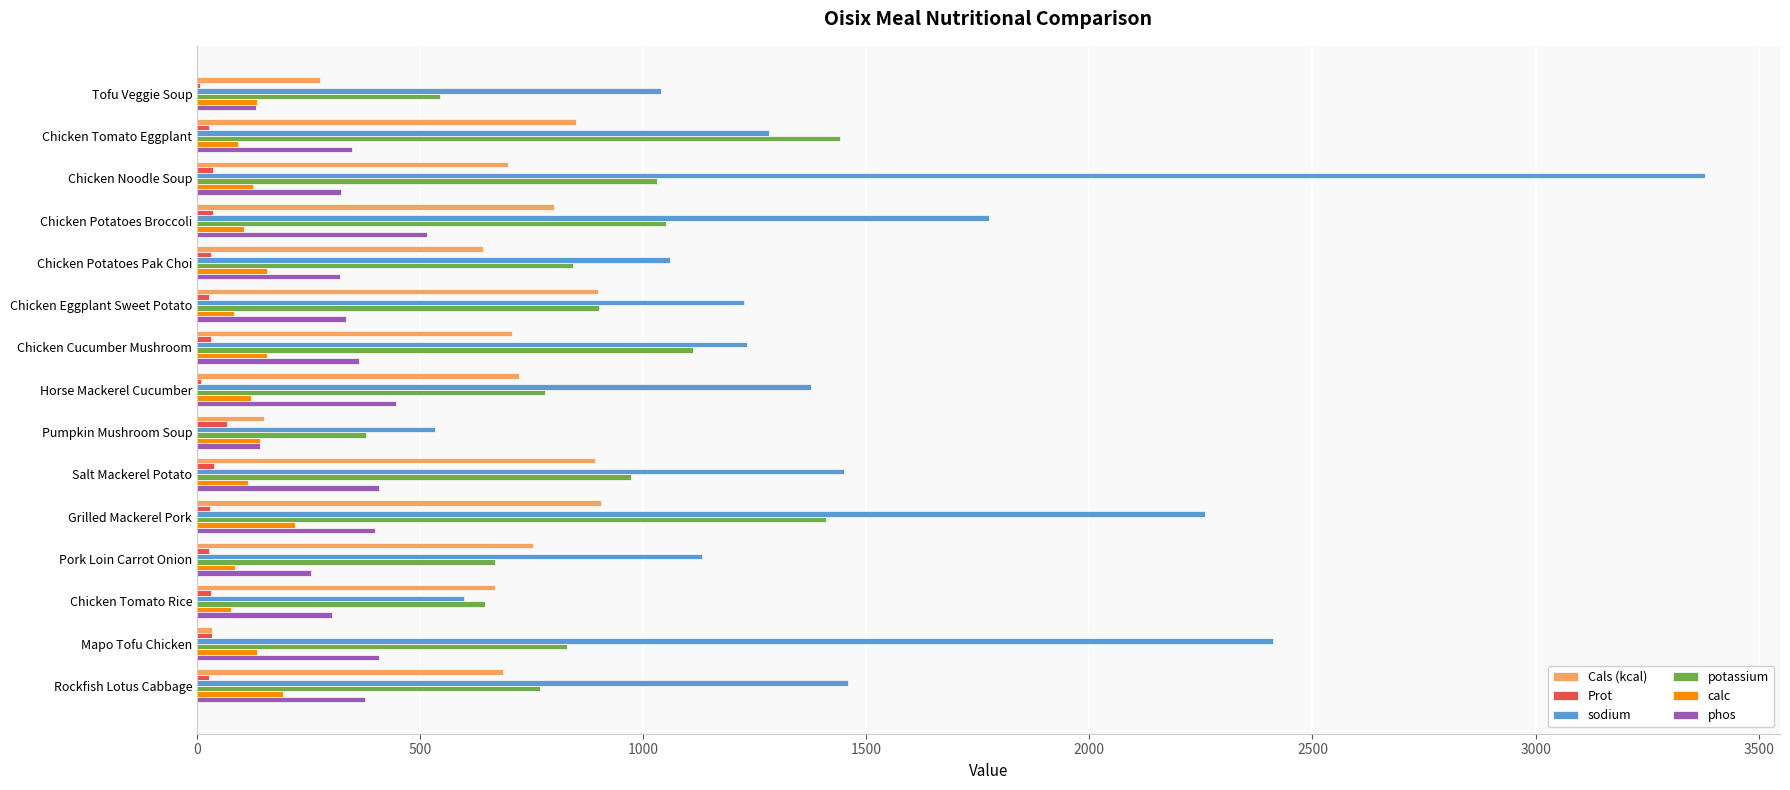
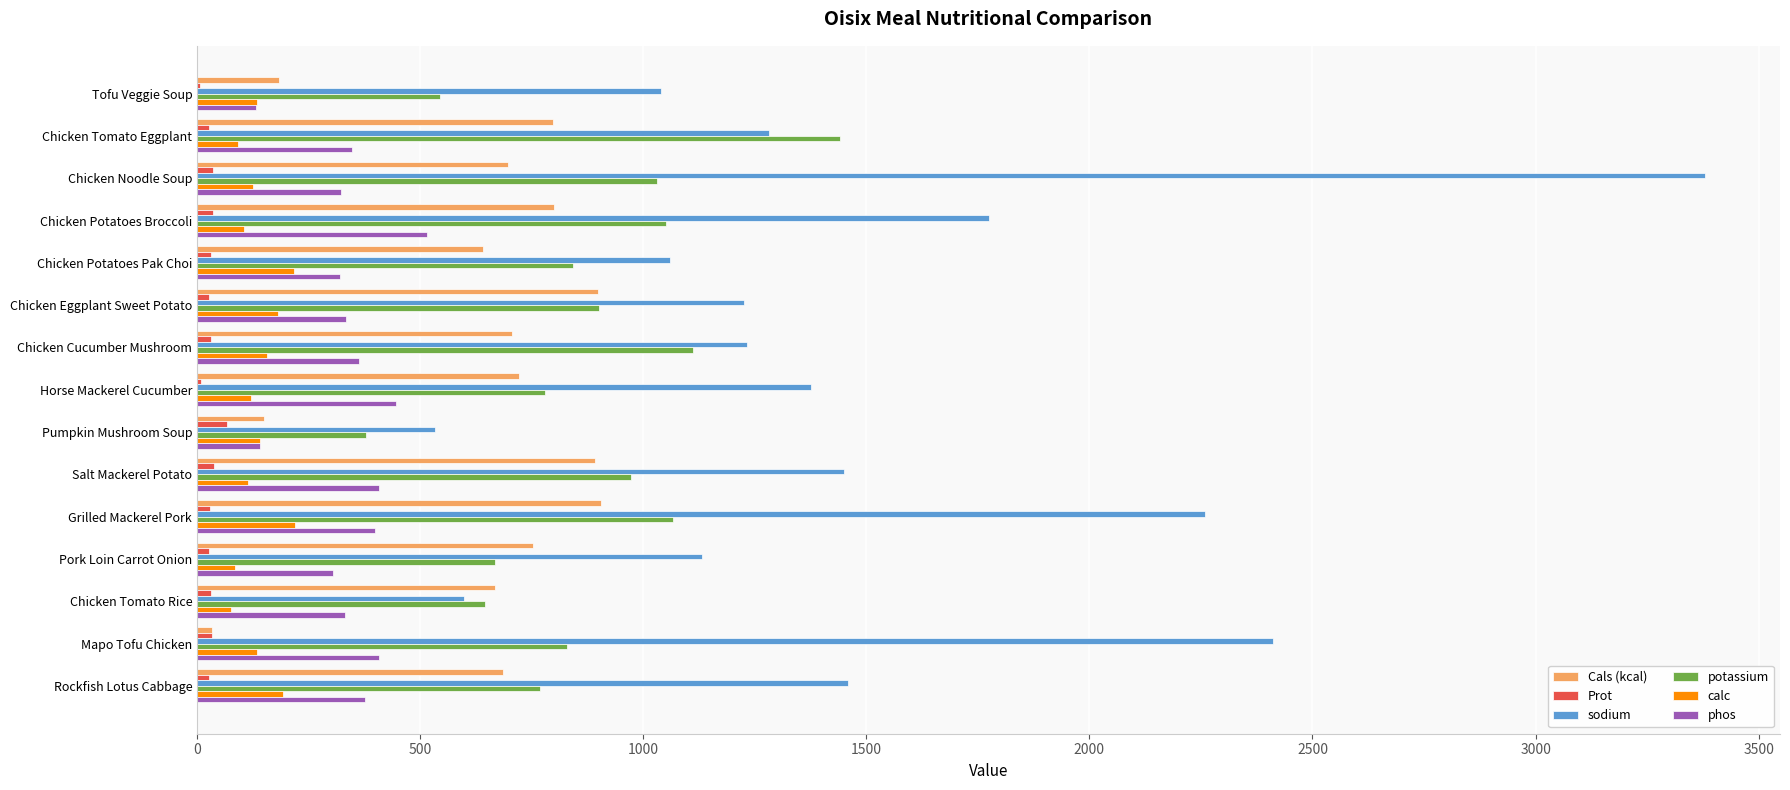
Cals (kcal), Tofu Veggie Soup: 270 -> 180
Cals (kcal), Chicken Tomato Eggplant: 850 -> 800
calc, Chicken Potatoes Pak Choi: 160 -> 220
calc, Chicken Eggplant Sweet Potato: 80 -> 180
potassium, Grilled Mackerel Pork: 1410 -> 1070
phos, Pork Loin Carrot Onion: 250 -> 300
phos, Chicken Tomato Rice: 300 -> 330
